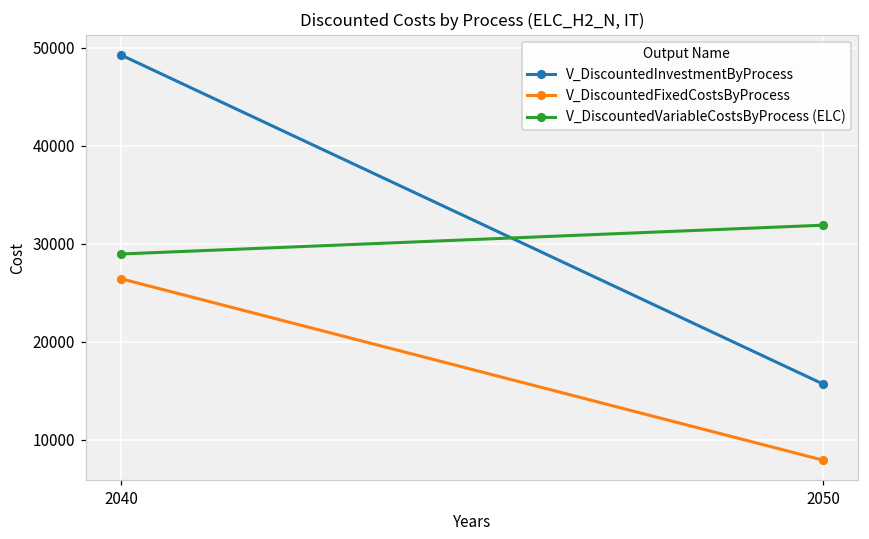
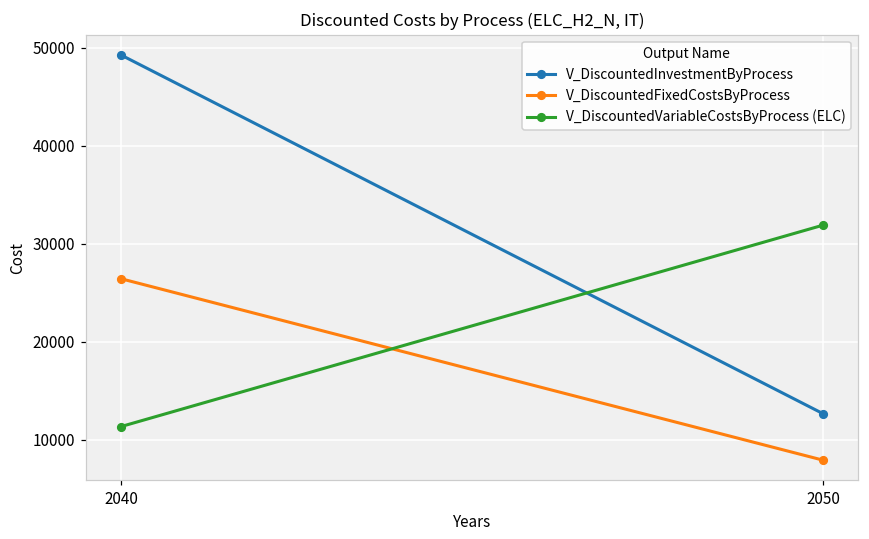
V_DiscountedVariableCostsByProcess (ELC), 2040: 29000 -> 11000
V_DiscountedInvestmentByProcess, 2050: 16000 -> 13000
